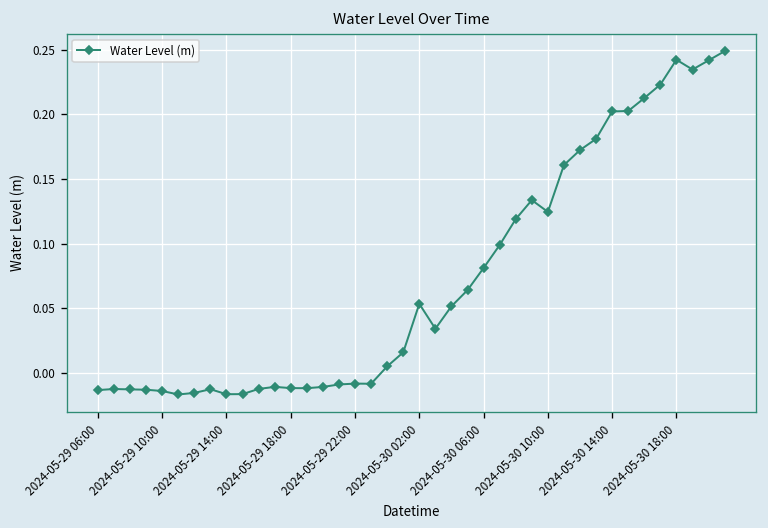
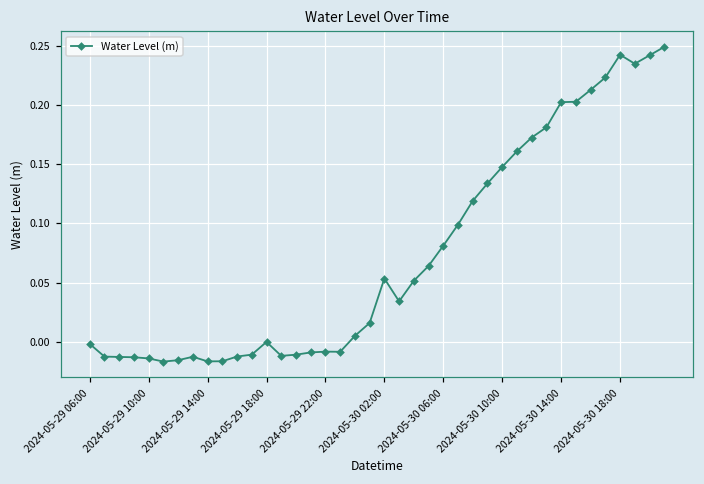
2024-05-29 06:00: -0.013 -> -0.002
2024-05-29 18:00: -0.012 -> 0.000
2024-05-30 10:00: 0.125 -> 0.148
